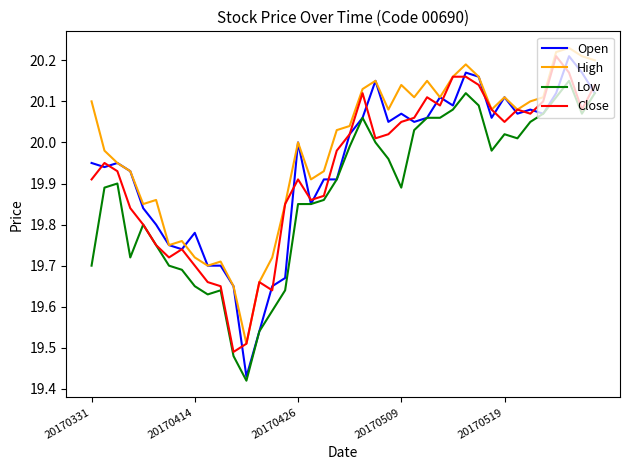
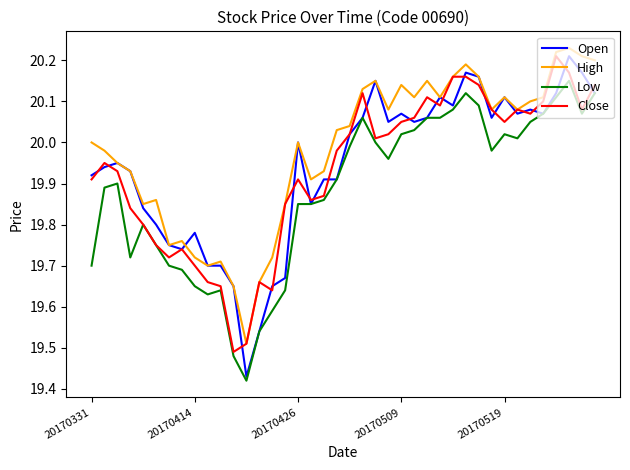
Open, 20170331: 19.95 -> 19.92
High, 20170331: 20.1 -> 20.0
Low, 20170509: 19.89 -> 20.02
